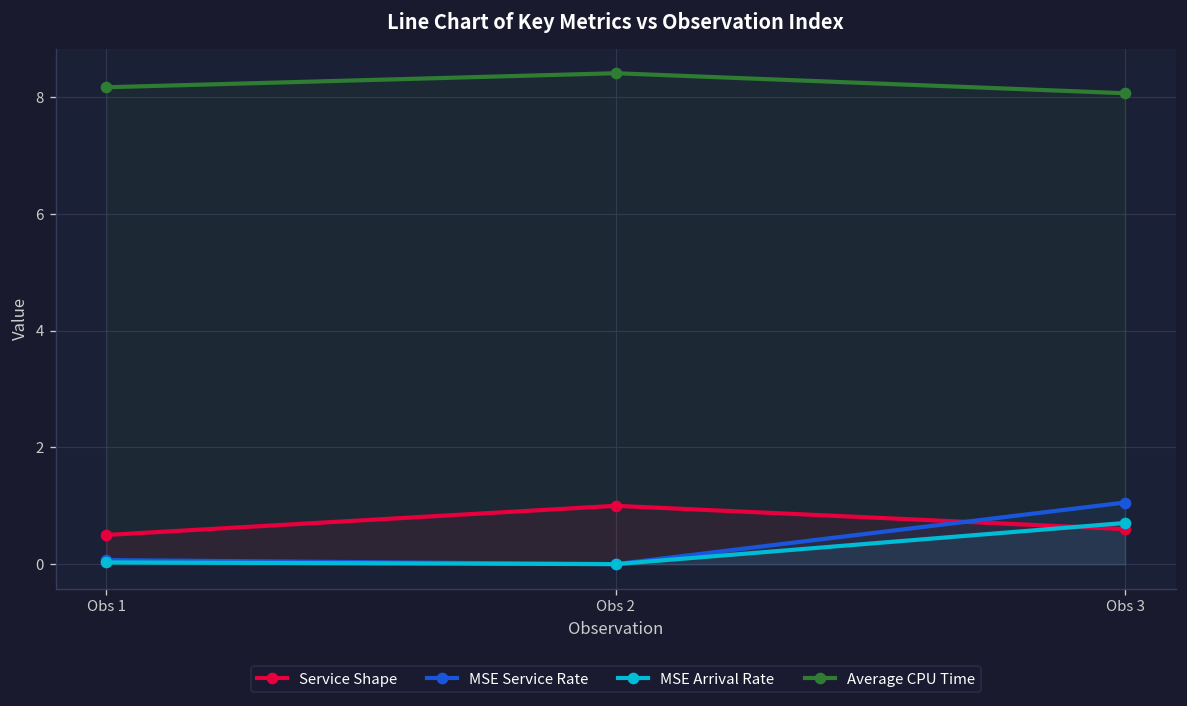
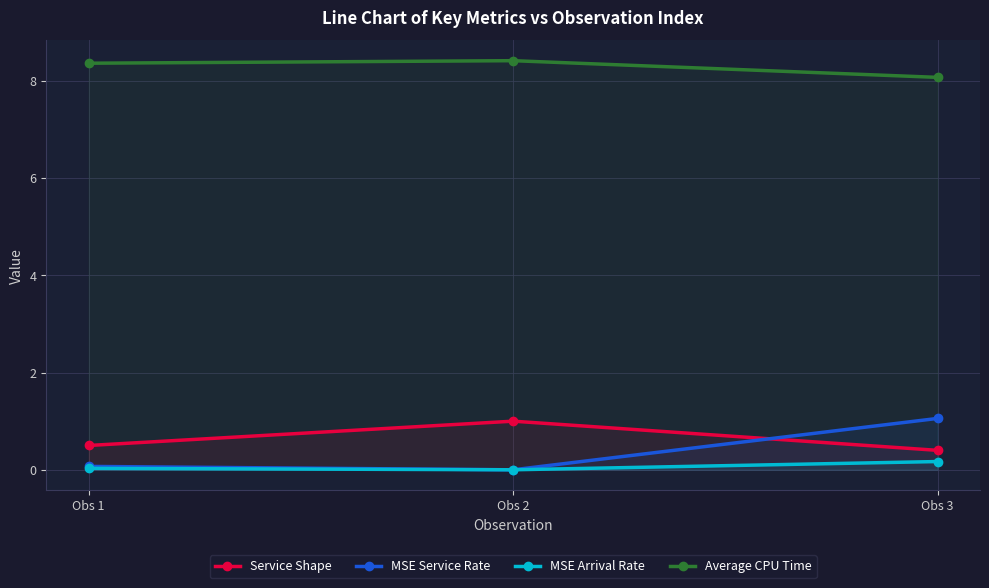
Average CPU Time, Obs 1: 8.2 -> 8.4
Service Shape, Obs 3: 0.6 -> 0.4
MSE Arrival Rate, Obs 3: 0.7 -> 0.2
